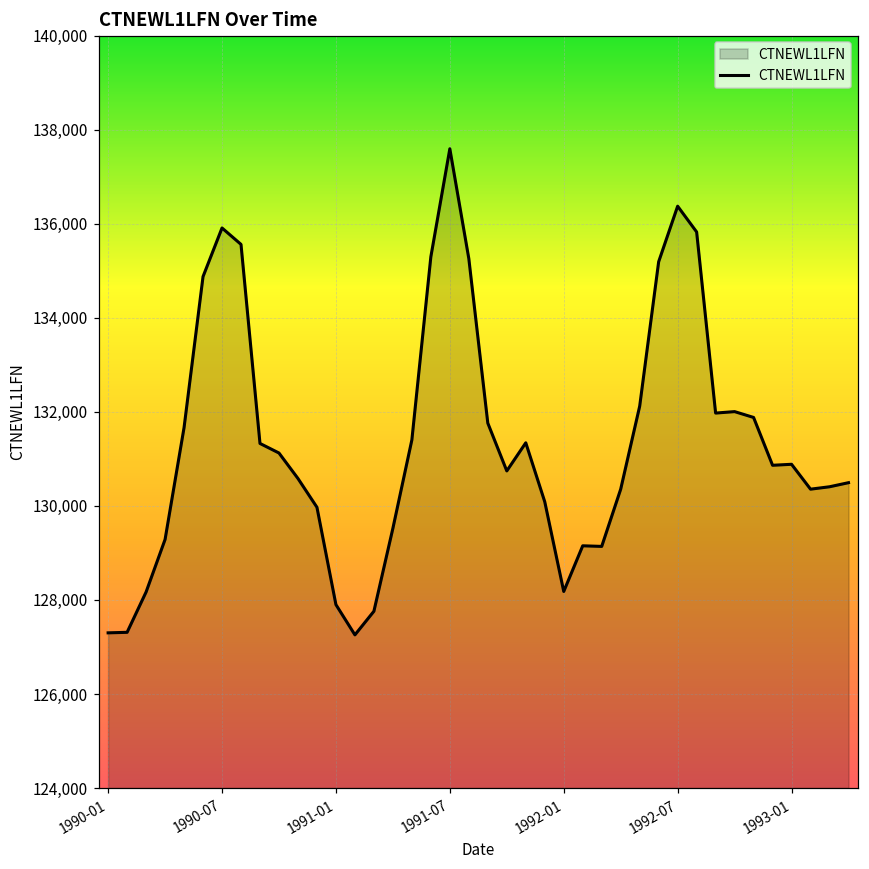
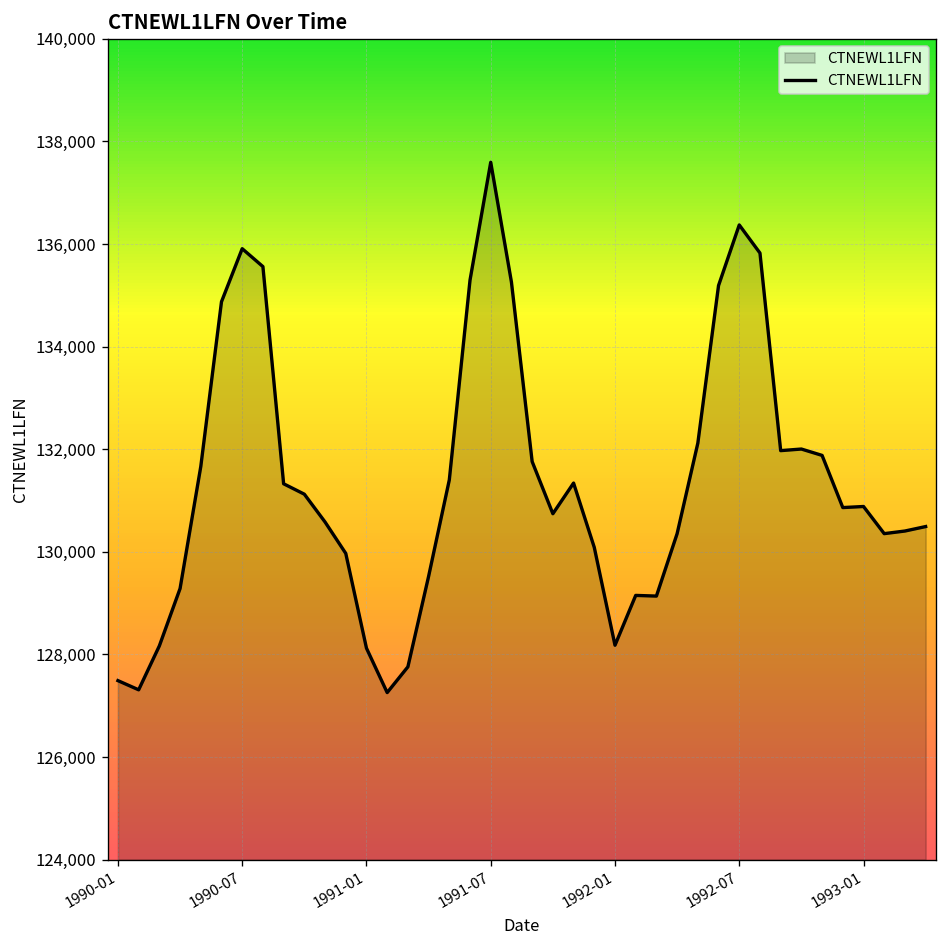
1990-01: 127,300 -> 127,500
1991-01: 127,900 -> 128,100
